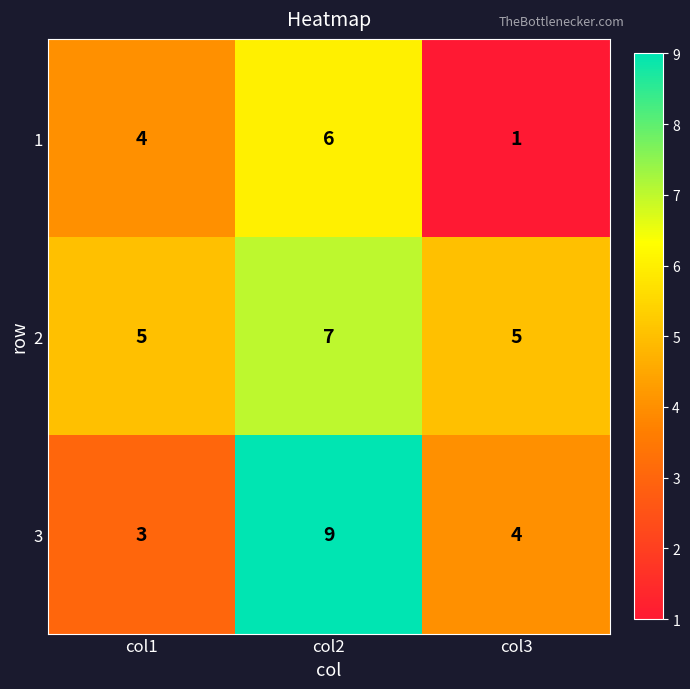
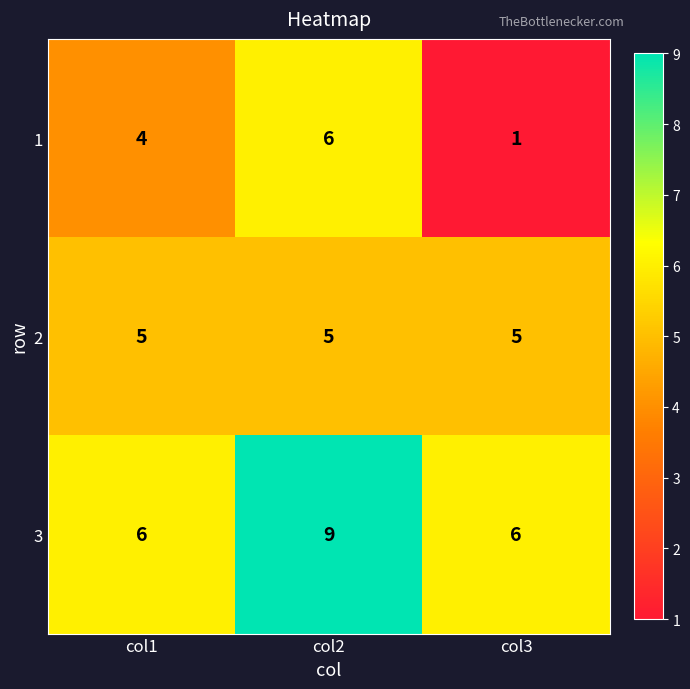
2, col2: 7 -> 5
3, col1: 3 -> 6
3, col3: 4 -> 6
